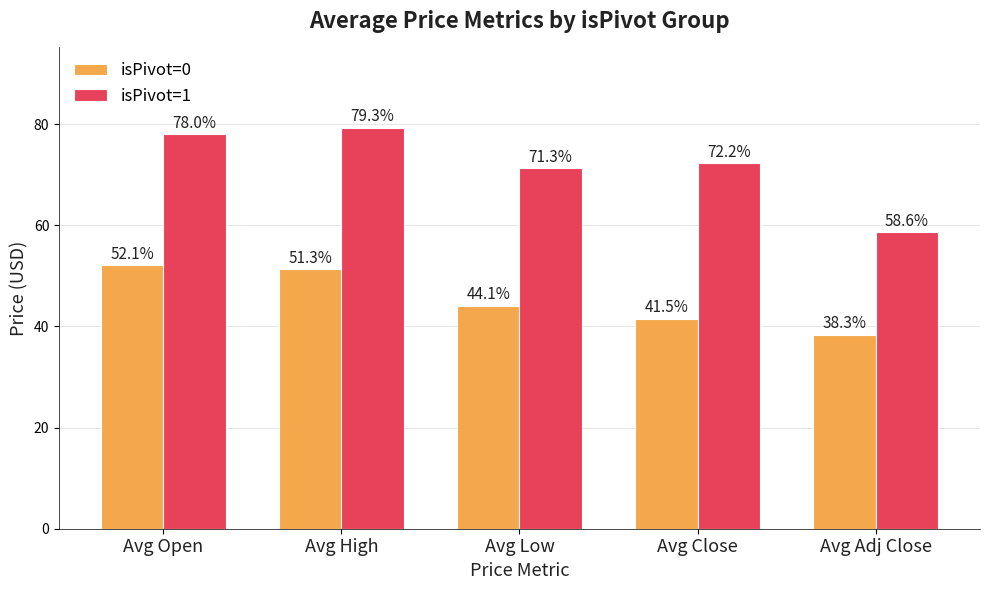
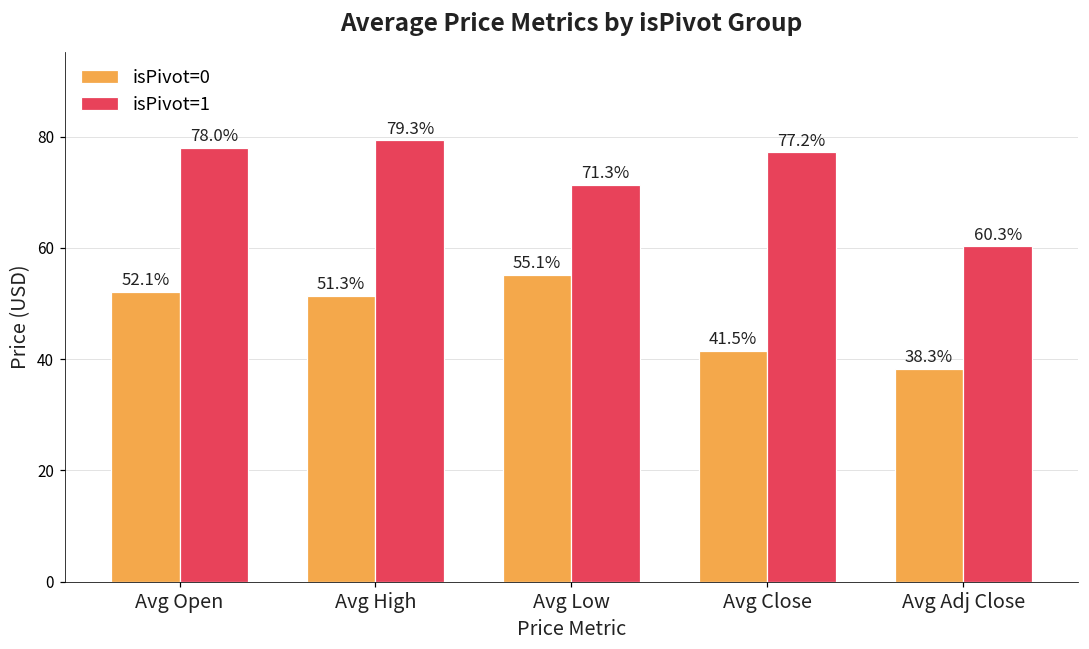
isPivot=0, Avg Low: 44.1% -> 55.1%
isPivot=1, Avg Close: 72.2% -> 77.2%
isPivot=1, Avg Adj Close: 58.6% -> 60.3%
